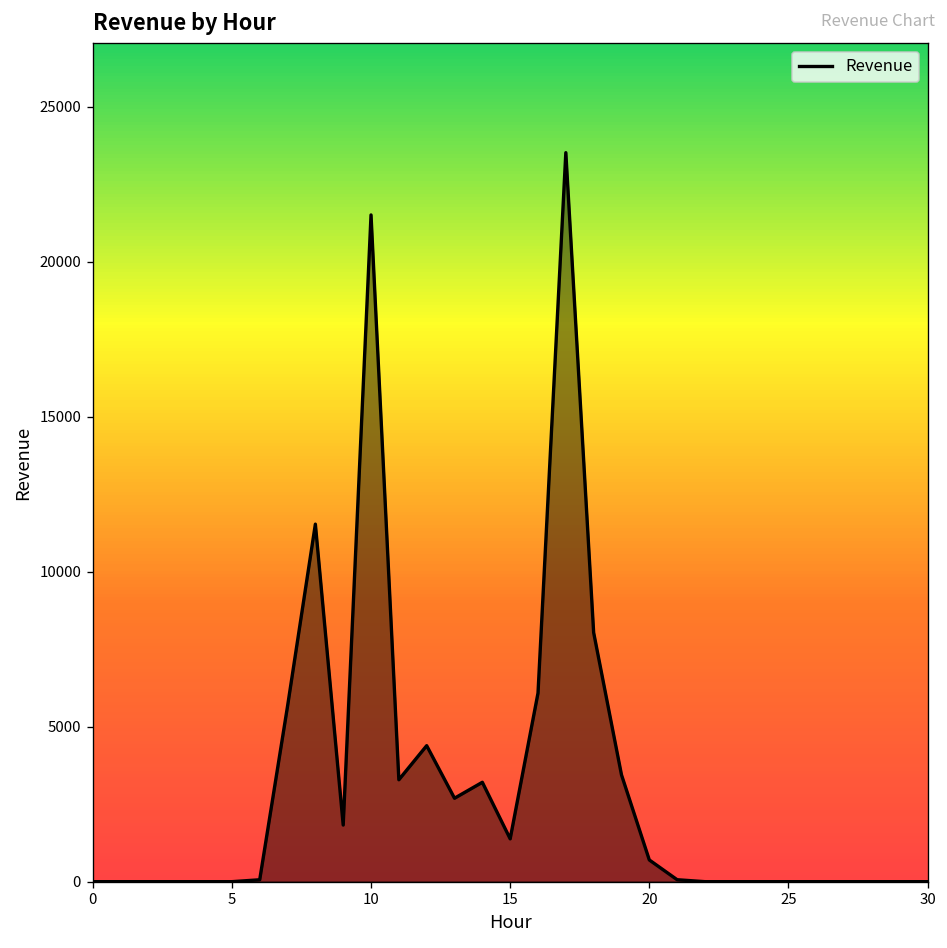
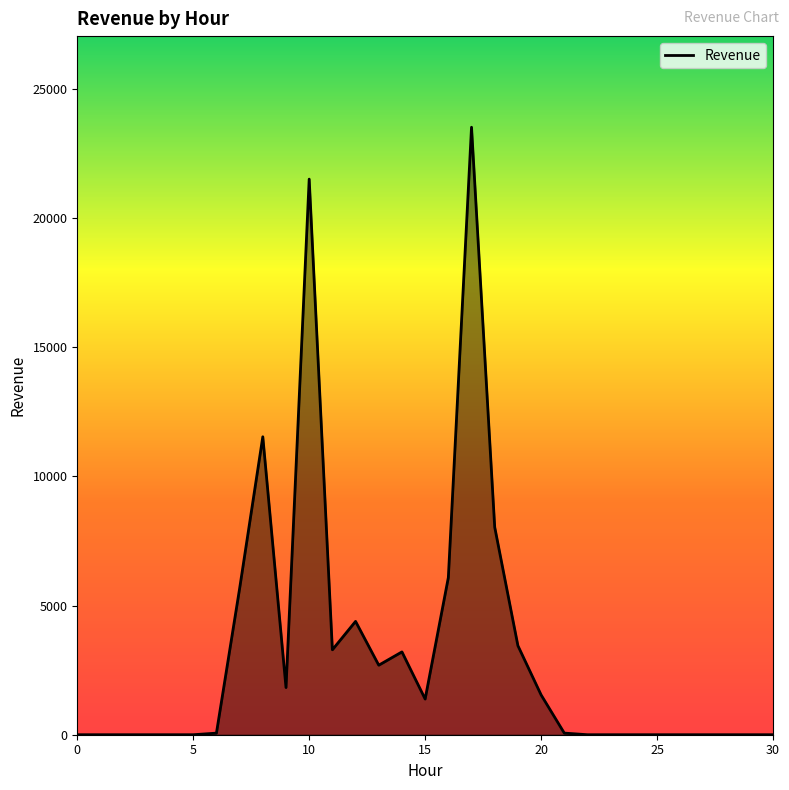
20: 700 -> 1500
